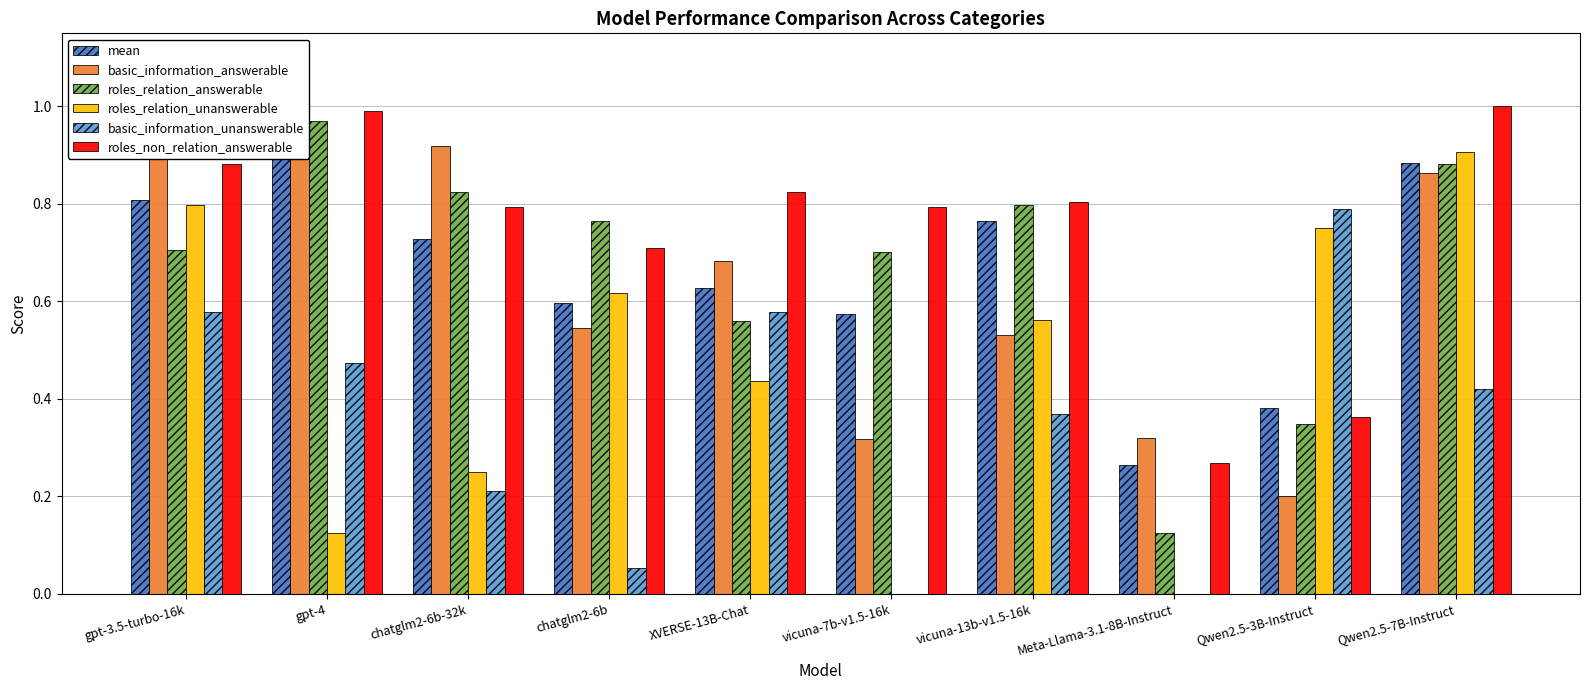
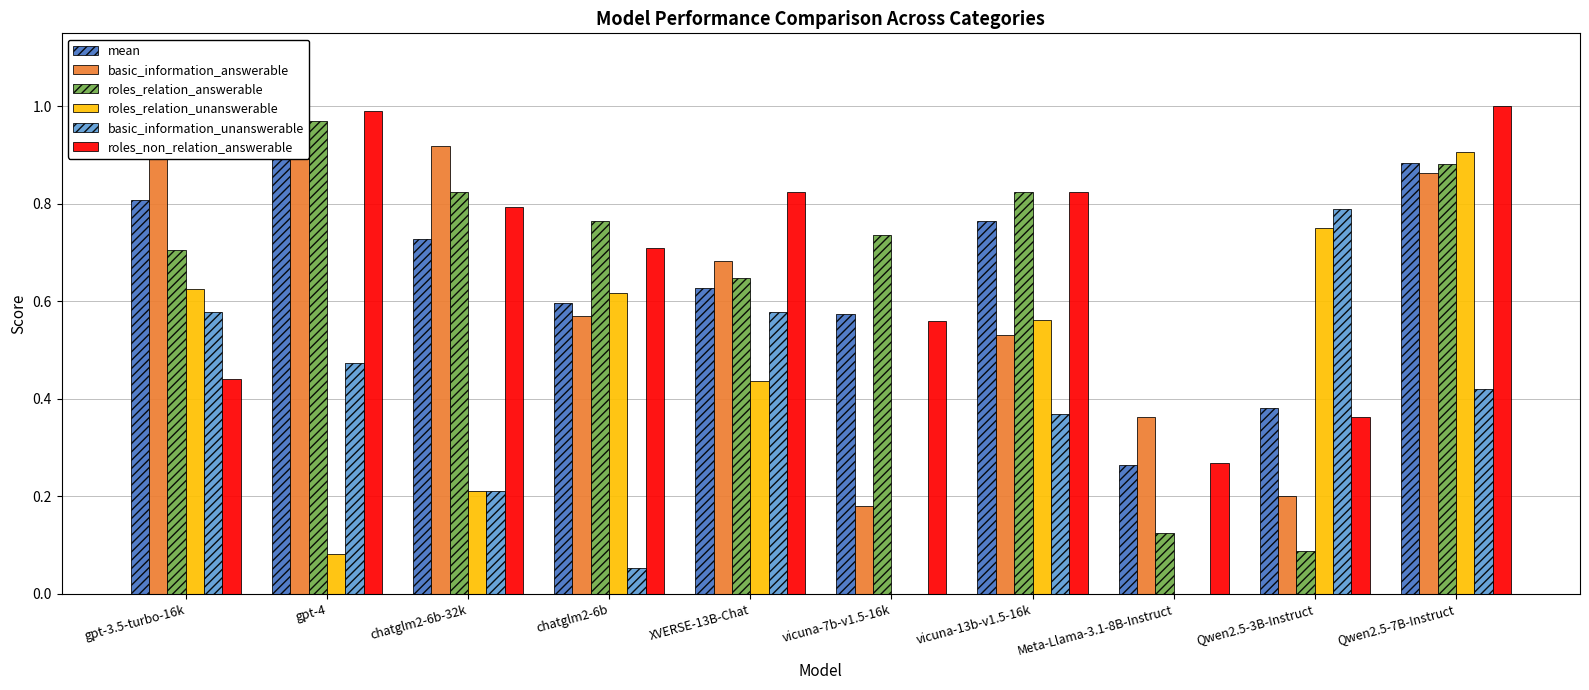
roles_relation_unanswerable, gpt-3.5-turbo-16k: 0.80 -> 0.63
roles_non_relation_answerable, gpt-3.5-turbo-16k: 0.88 -> 0.44
roles_relation_unanswerable, gpt-4: 0.13 -> 0.08
roles_relation_unanswerable, chatglm2-6b-32k: 0.25 -> 0.21
basic_information_answerable, chatglm2-6b: 0.55 -> 0.57
roles_relation_answerable, XVERSE-13B-Chat: 0.56 -> 0.65
basic_information_answerable, vicuna-7b-v1.5-16k: 0.32 -> 0.18
roles_relation_answerable, vicuna-7b-v1.5-16k: 0.70 -> 0.74
roles_non_relation_answerable, vicuna-7b-v1.5-16k: 0.79 -> 0.56
roles_relation_answerable, vicuna-13b-v1.5-16k: 0.80 -> 0.82
roles_non_relation_answerable, vicuna-13b-v1.5-16k: 0.80 -> 0.82
basic_information_answerable, Meta-Llama-3.1-8B-Instruct: 0.32 -> 0.36
roles_relation_answerable, Qwen2.5-3B-Instruct: 0.35 -> 0.09
